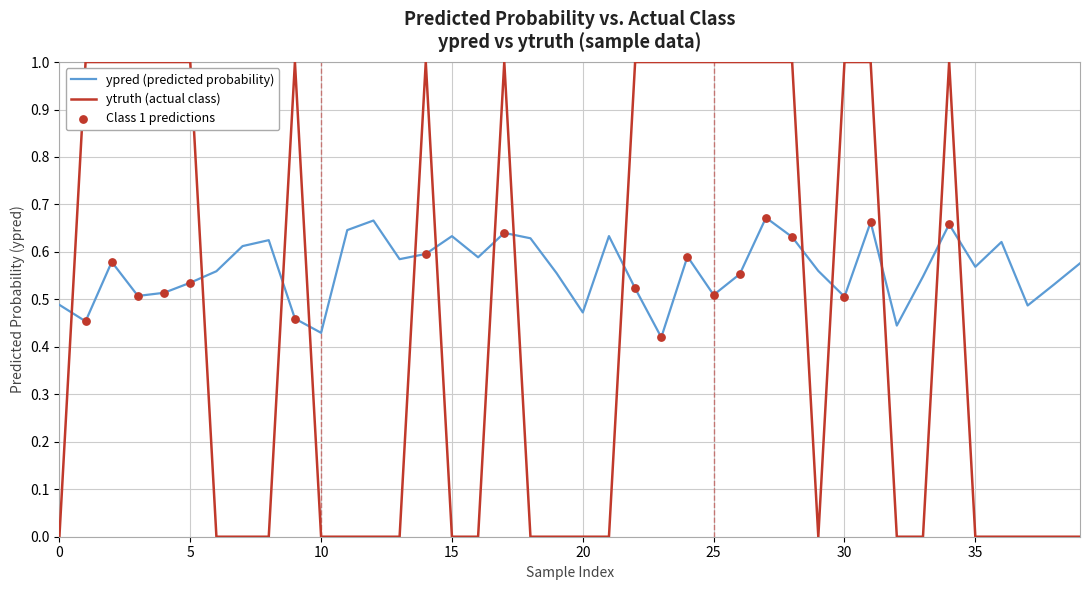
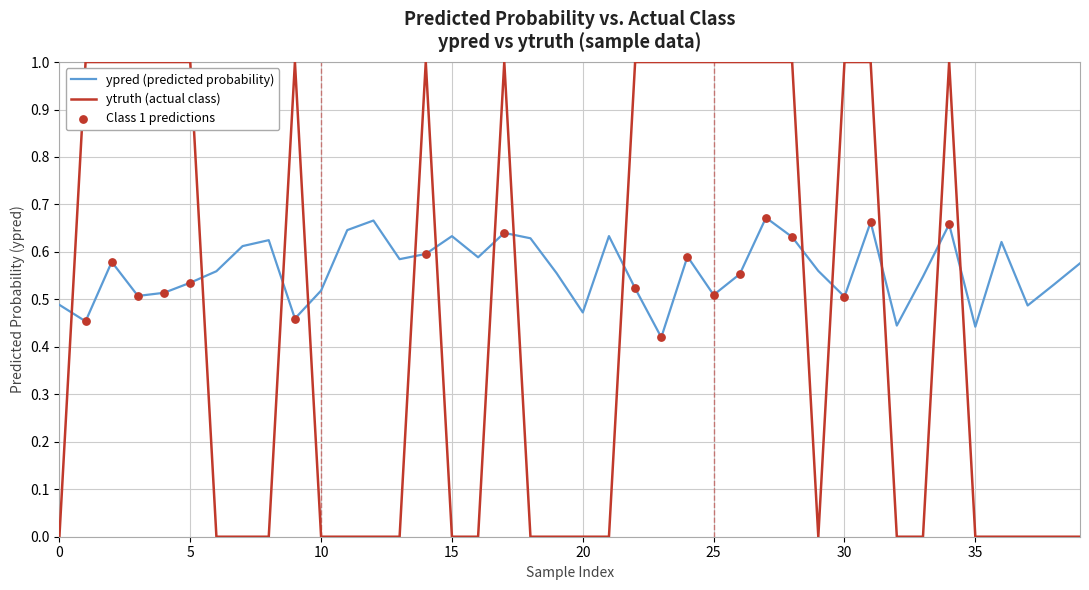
ypred (predicted probability), 10: 0.43 -> 0.52
ypred (predicted probability), 35: 0.57 -> 0.44
